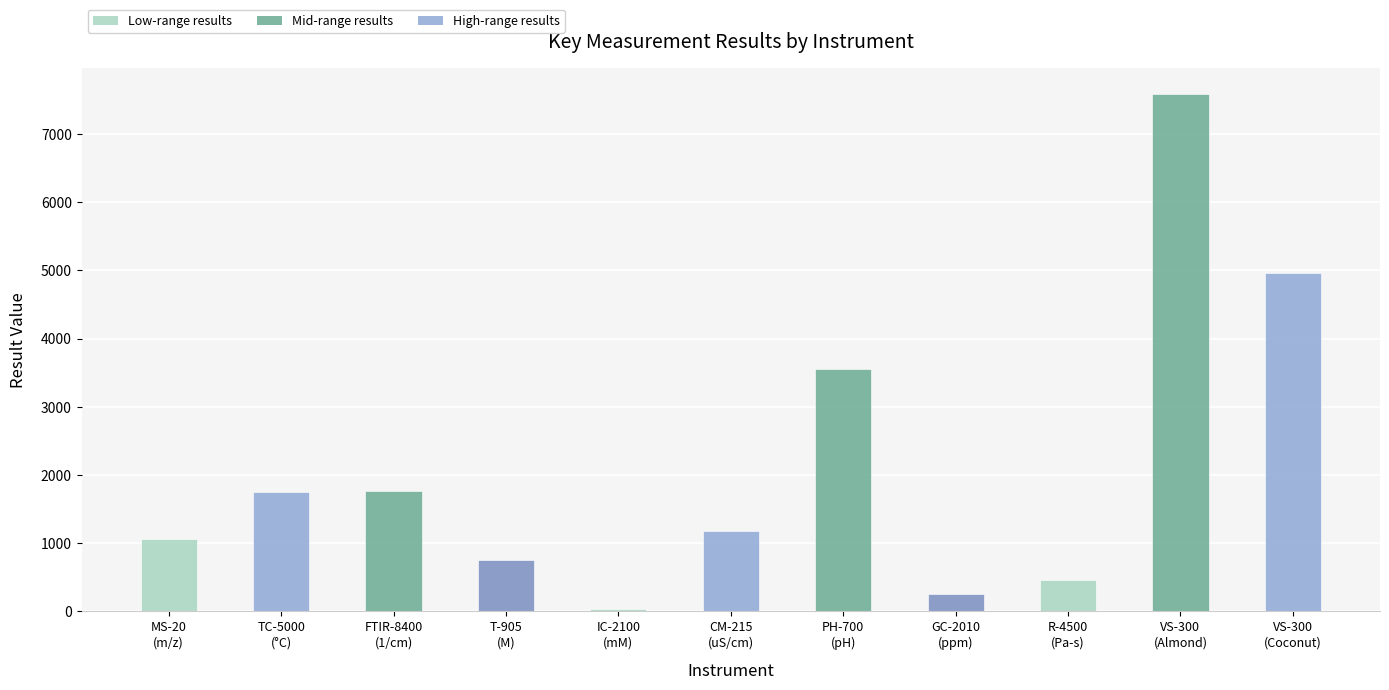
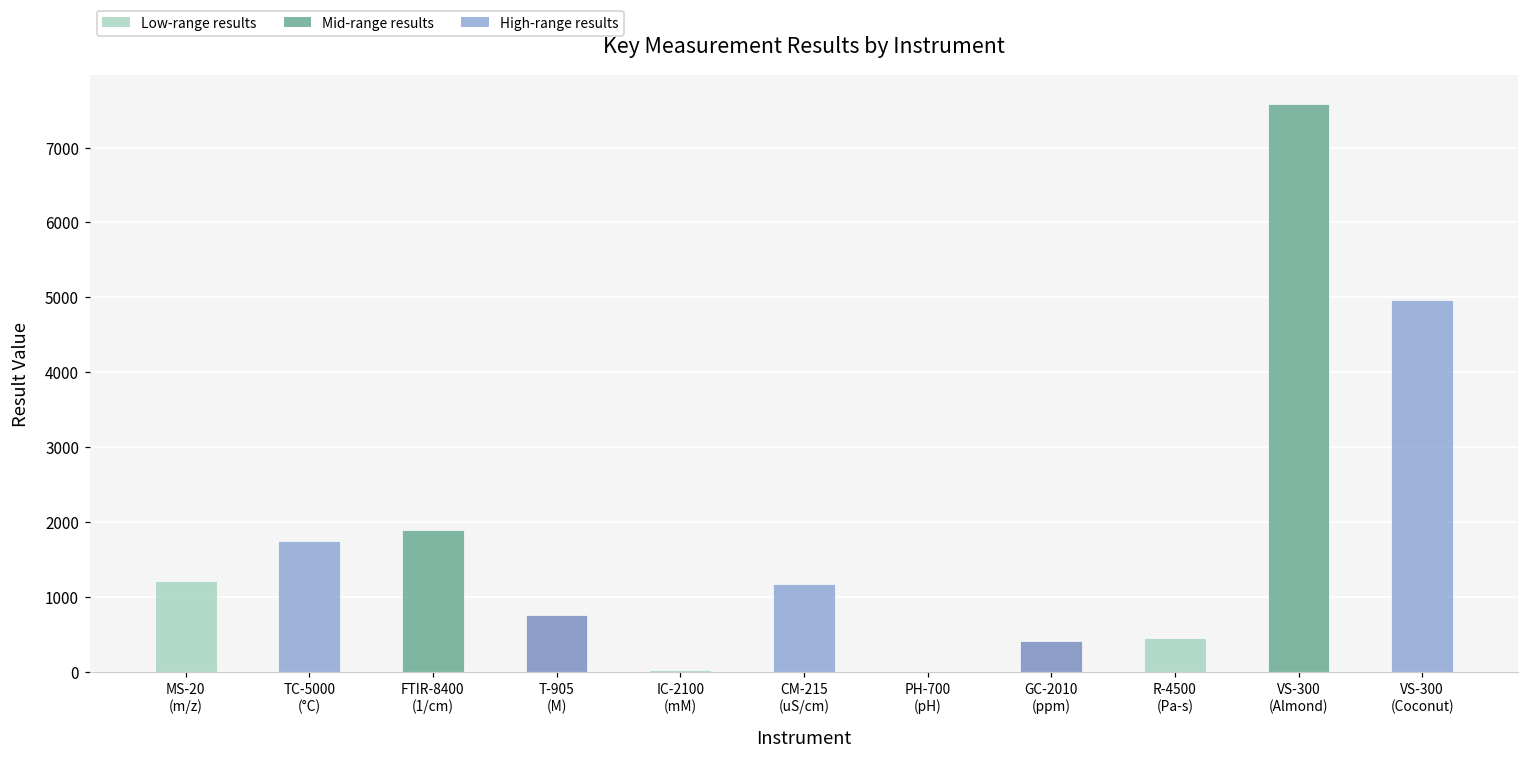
MS-20 (m/z): 1100 -> 1200
FTIR-8400 (1/cm): 1800 -> 1900
PH-700 (pH): 3600 -> 0
GC-2010 (ppm): 300 -> 400
